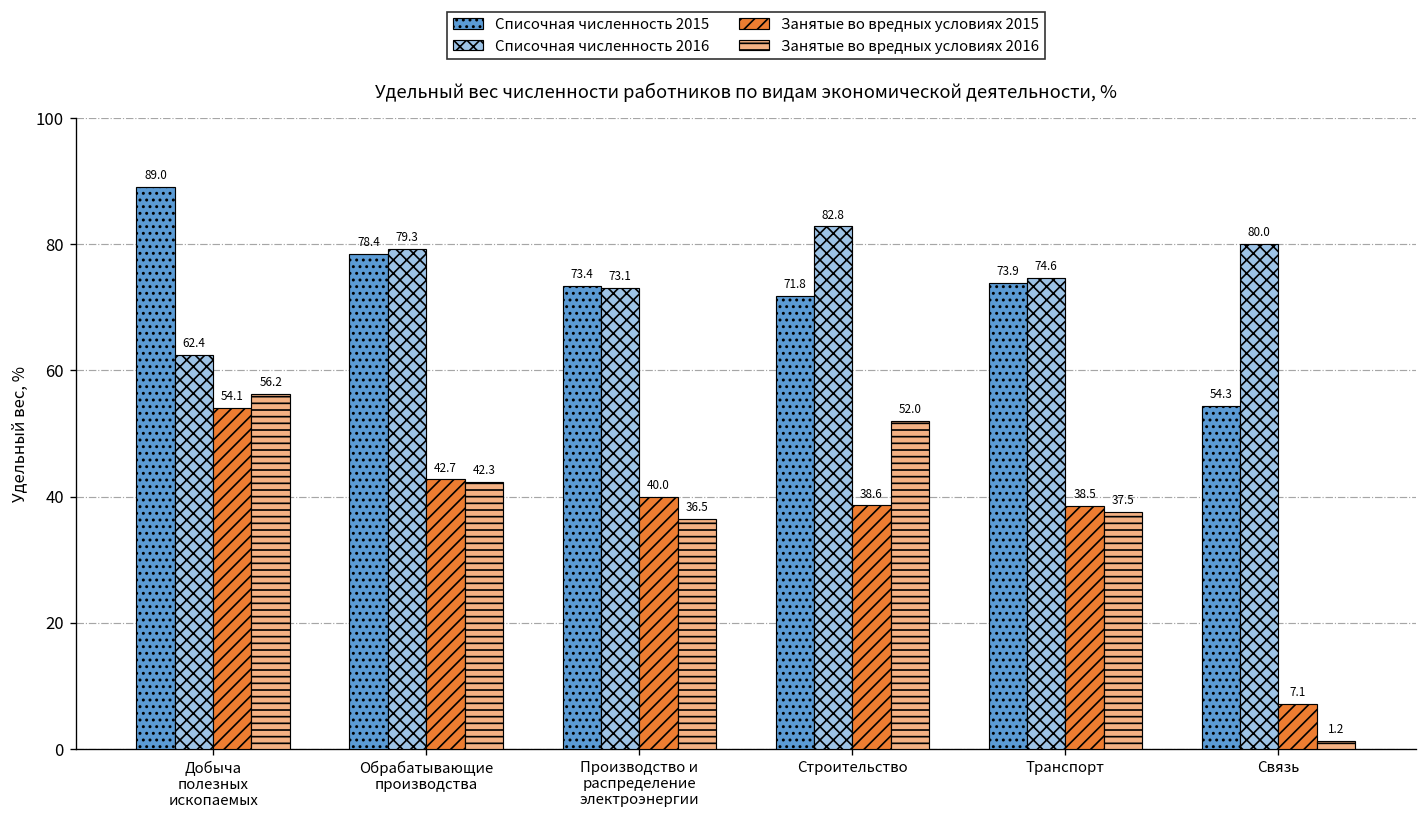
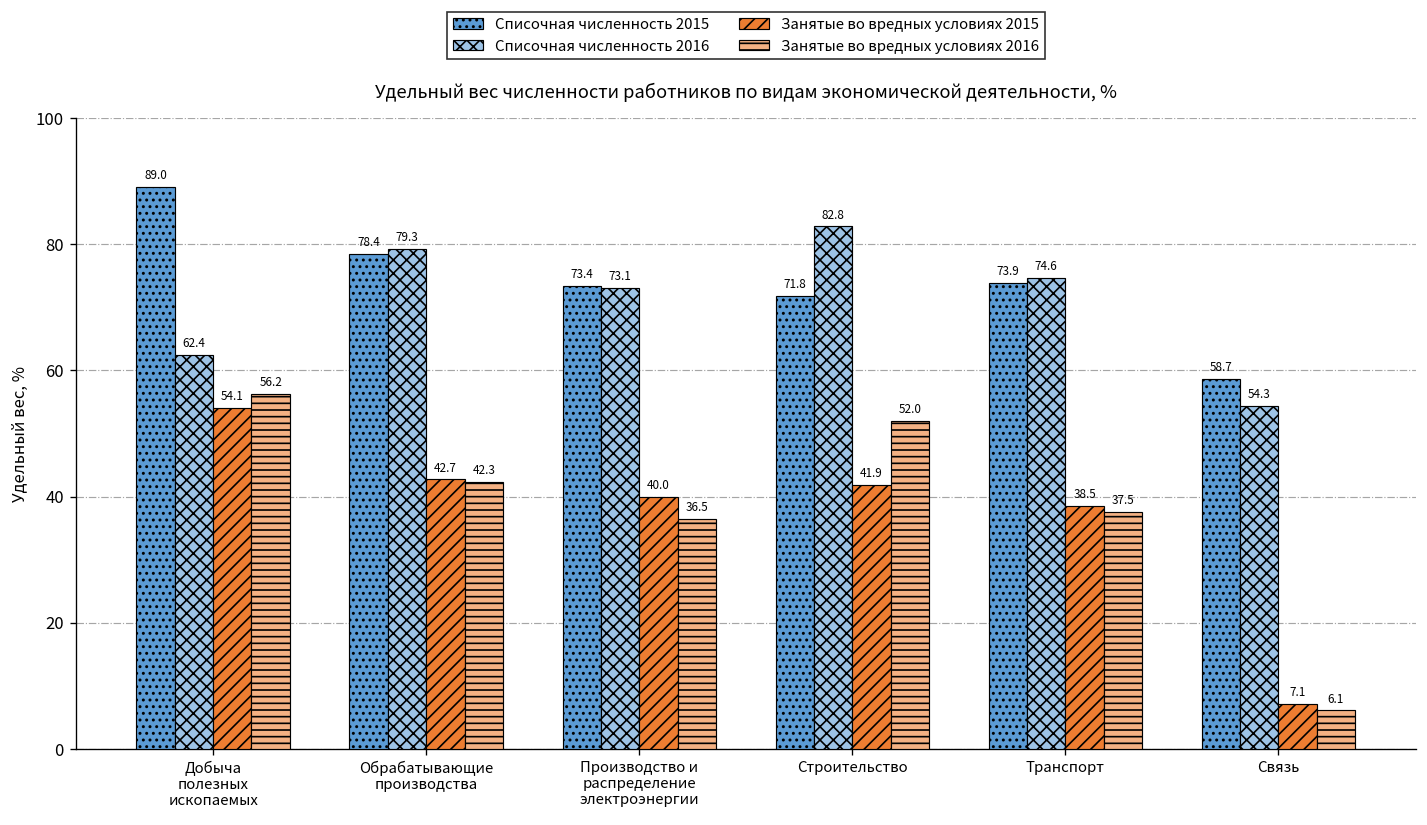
Занятые во вредных условиях 2015, Строительство: 38.6 -> 41.9
Списочная численность 2015, Связь: 54.3 -> 58.7
Списочная численность 2016, Связь: 80.0 -> 54.3
Занятые во вредных условиях 2016, Связь: 1.2 -> 6.1
